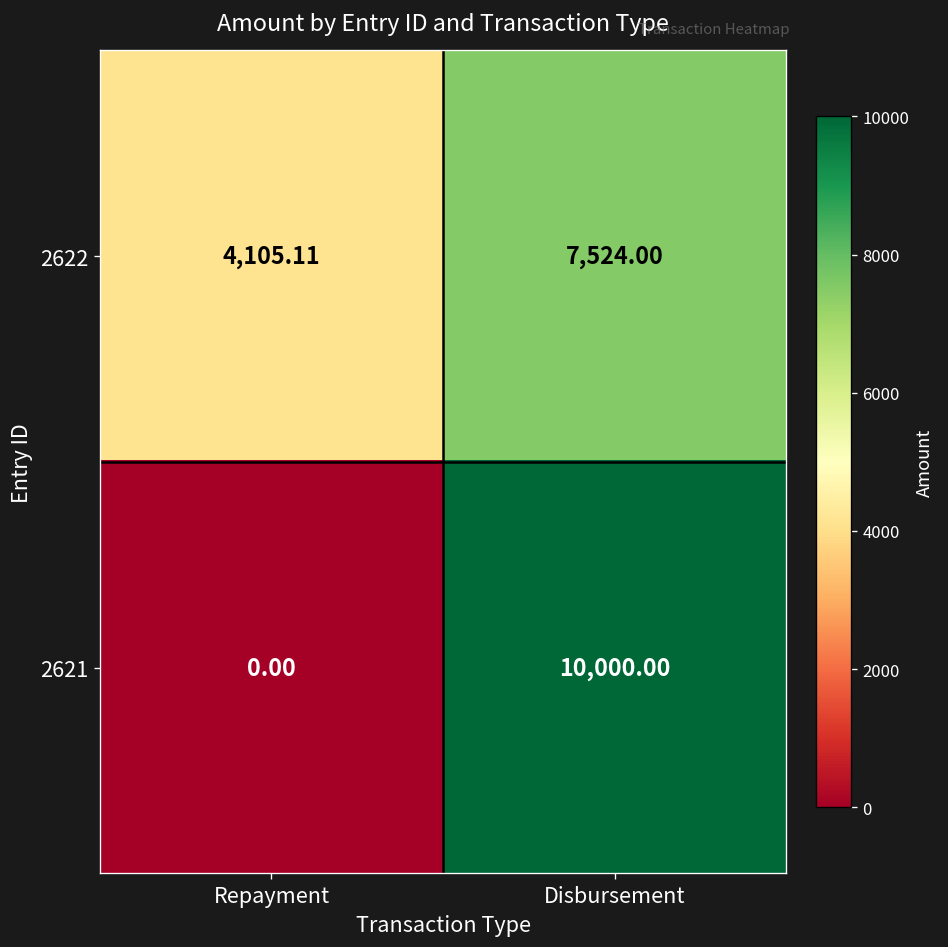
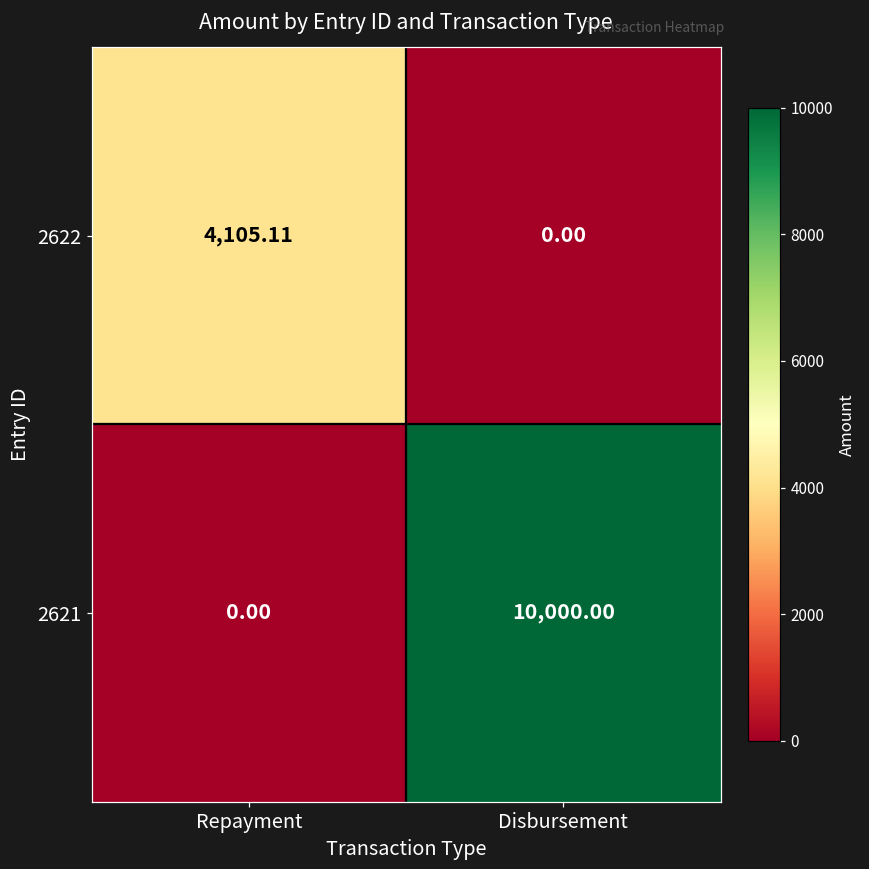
2622, Disbursement: 7,524.00 -> 0.00
